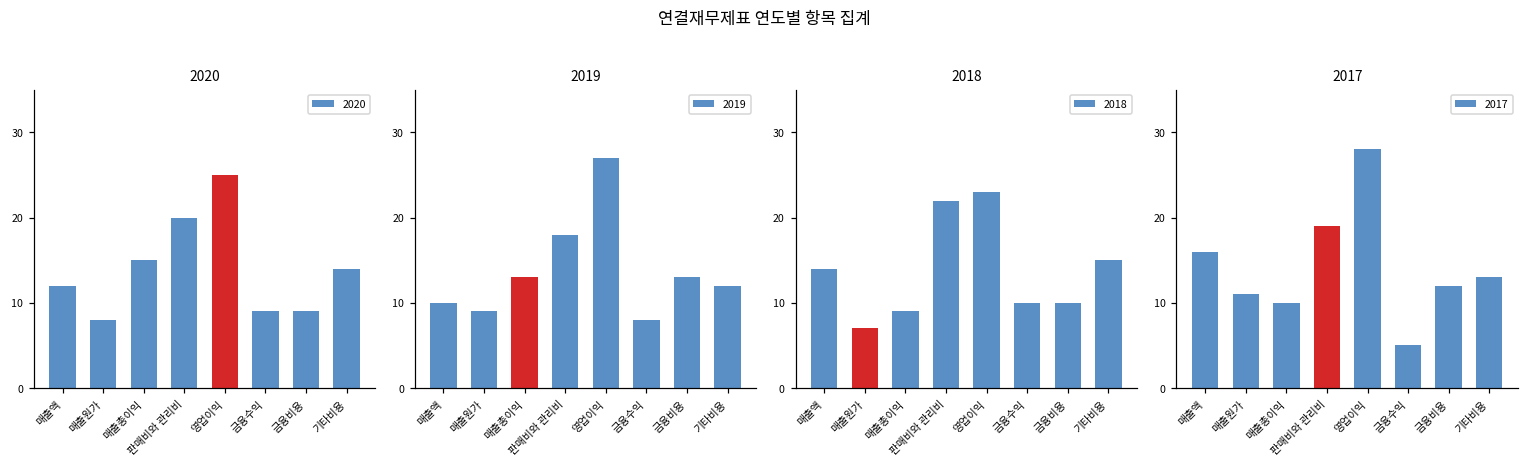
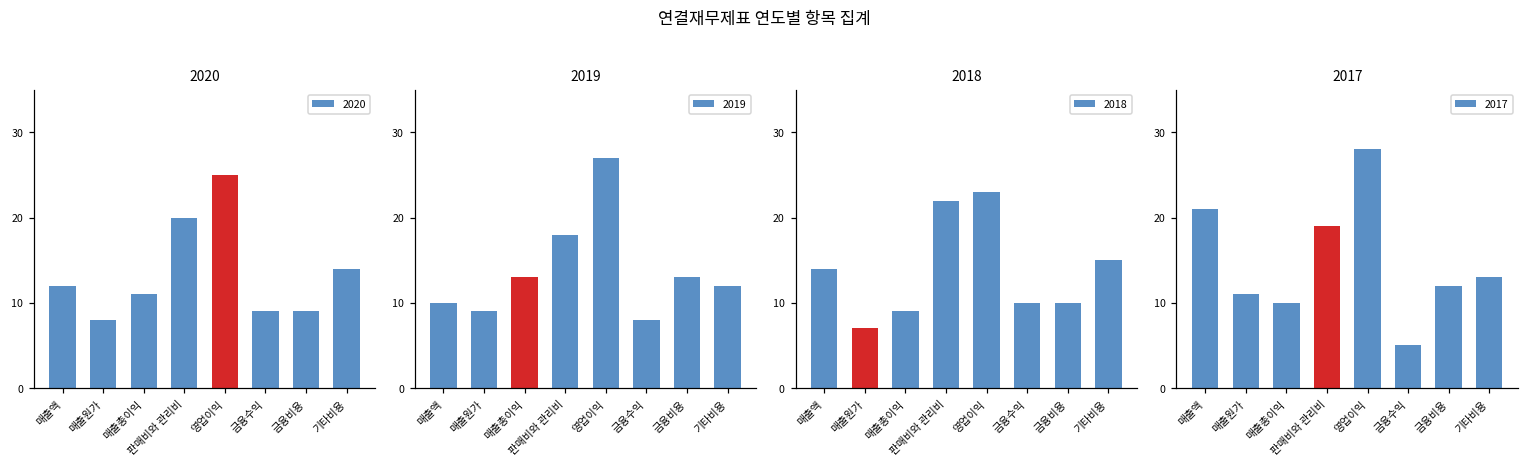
2020, 매출총이익: 15 -> 11
2017, 매출액: 16 -> 21
